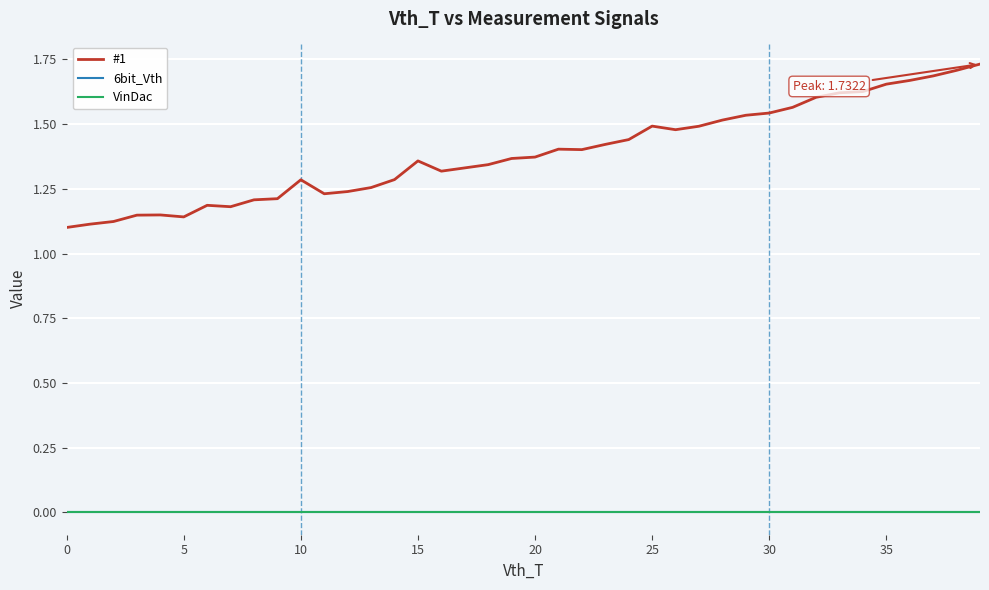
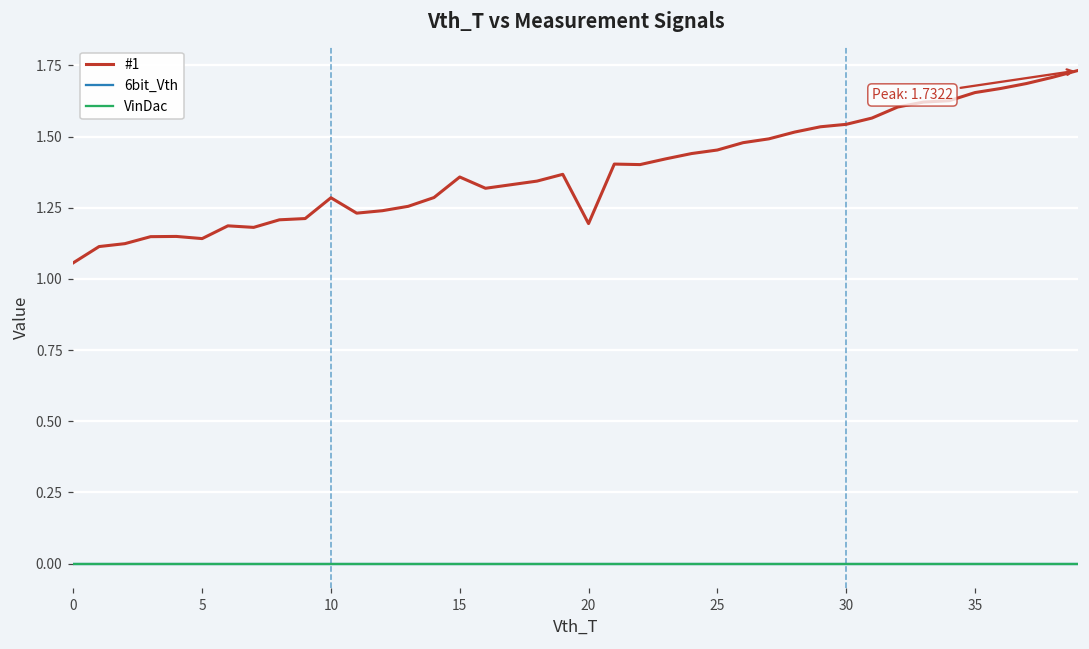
#1, 0: 1.10 -> 1.06
#1, 20: 1.37 -> 1.19
#1, 25: 1.49 -> 1.45
